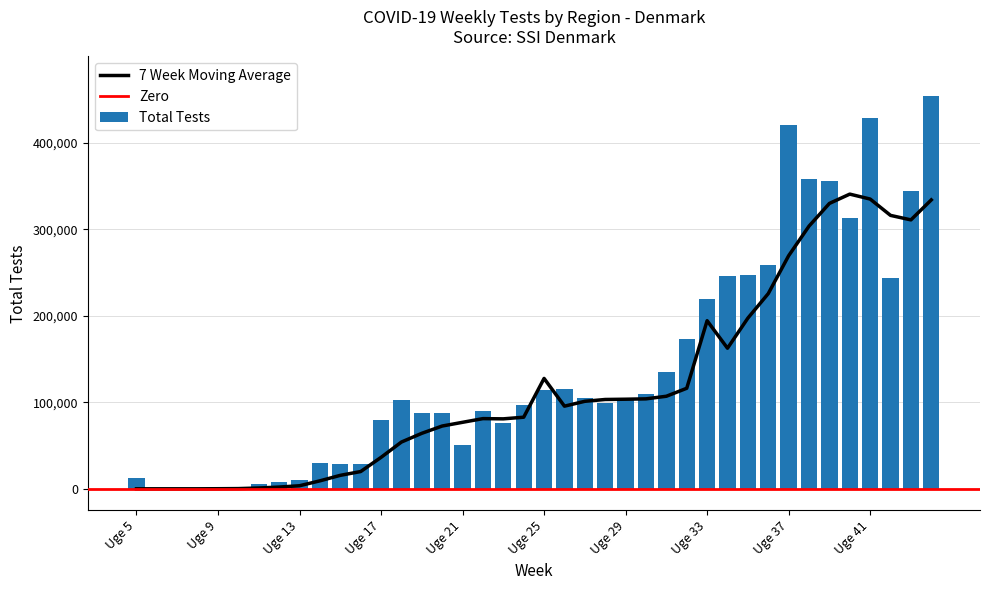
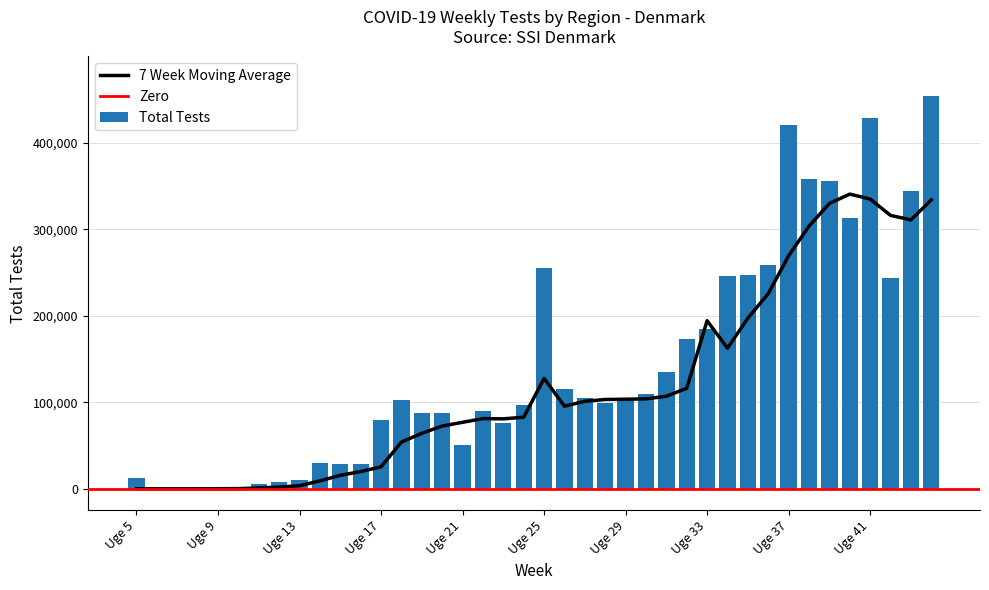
7 Week Moving Average, Uge 17: 40,000 -> 30,000
Total Tests, Uge 25: 110,000 -> 250,000
Total Tests, Uge 33: 220,000 -> 180,000
